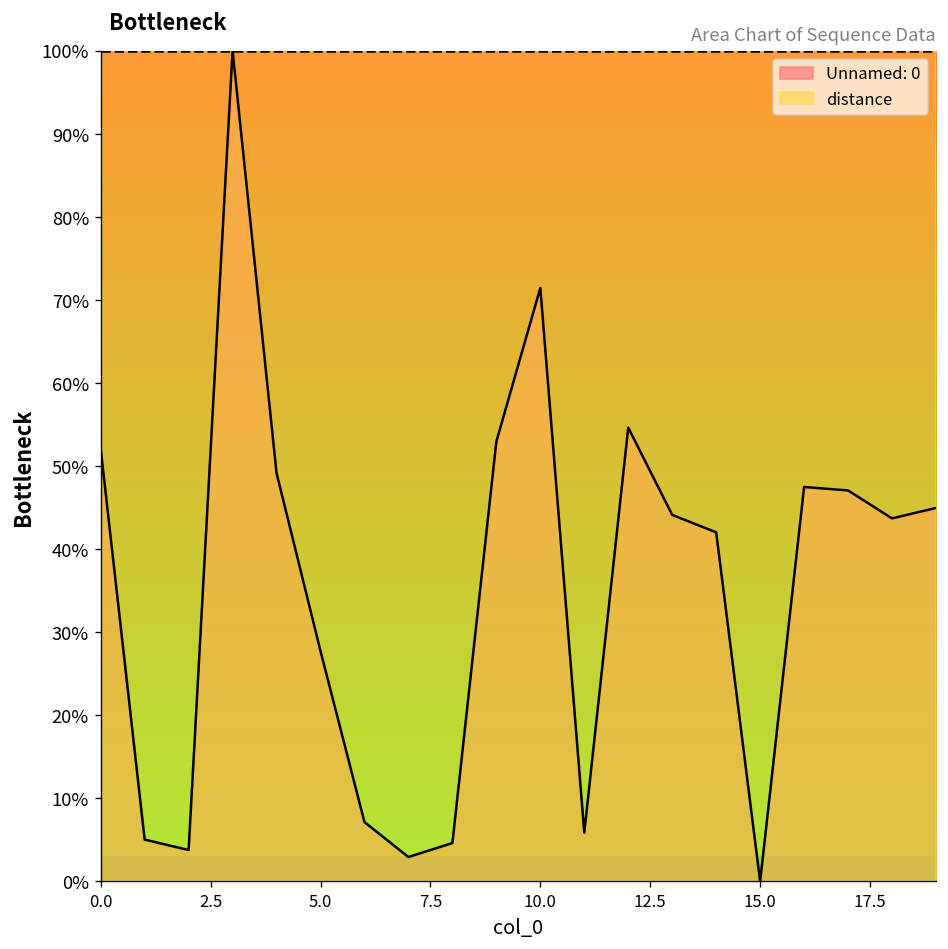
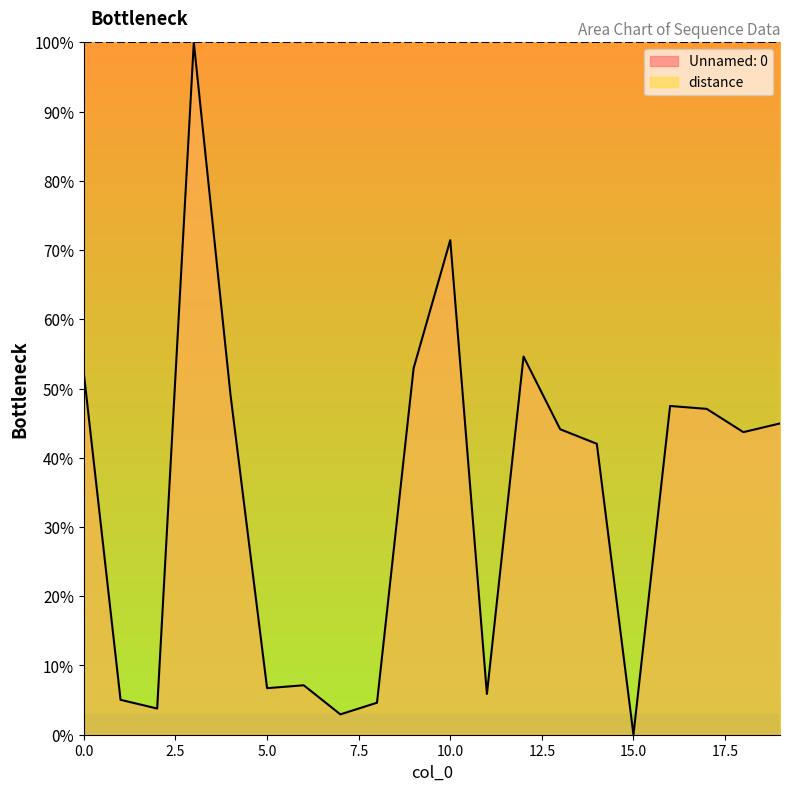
Unnamed: 0, 5.0: 28% -> 7%
